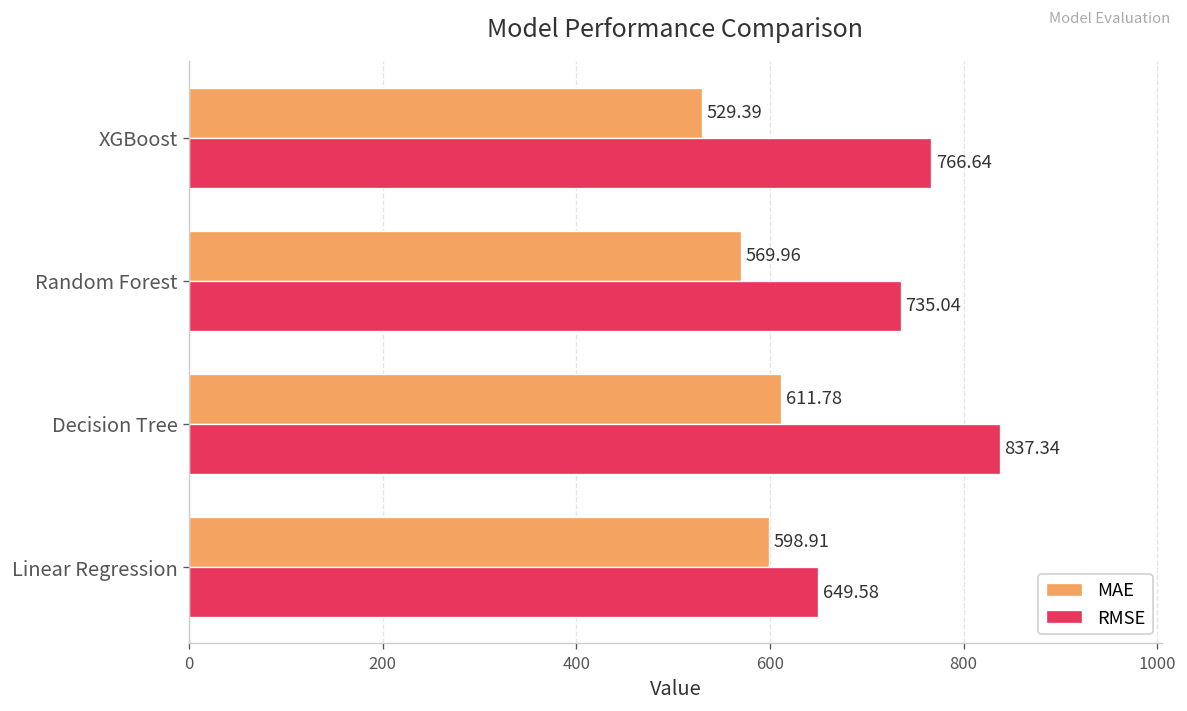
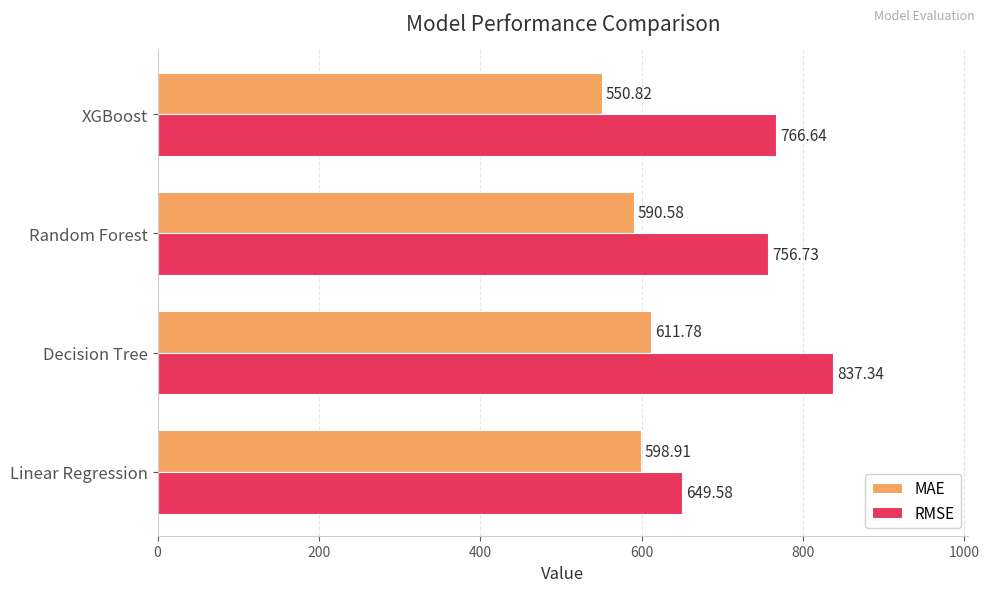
MAE, XGBoost: 529.39 -> 550.82
MAE, Random Forest: 569.96 -> 590.58
RMSE, Random Forest: 735.04 -> 756.73
